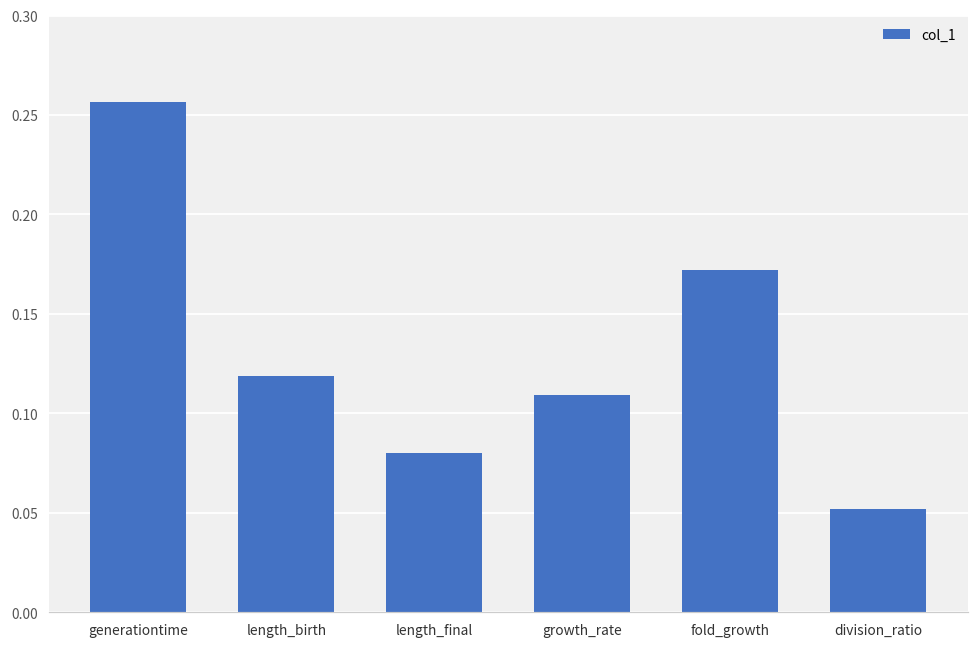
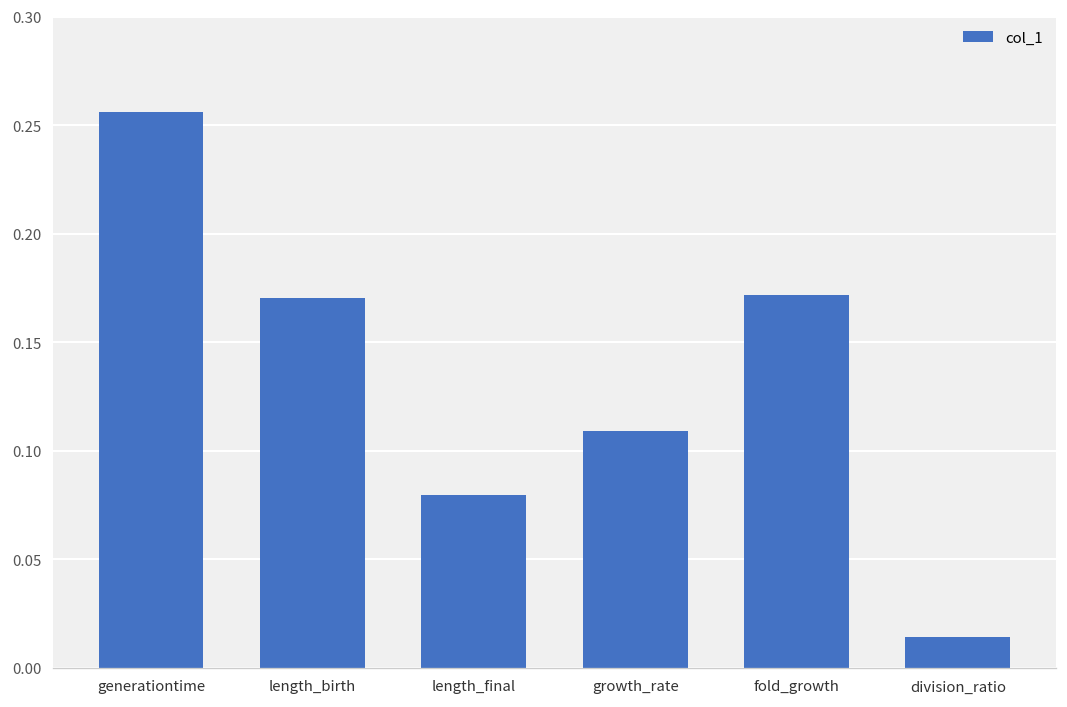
length_birth: 0.119 -> 0.170
division_ratio: 0.052 -> 0.014
